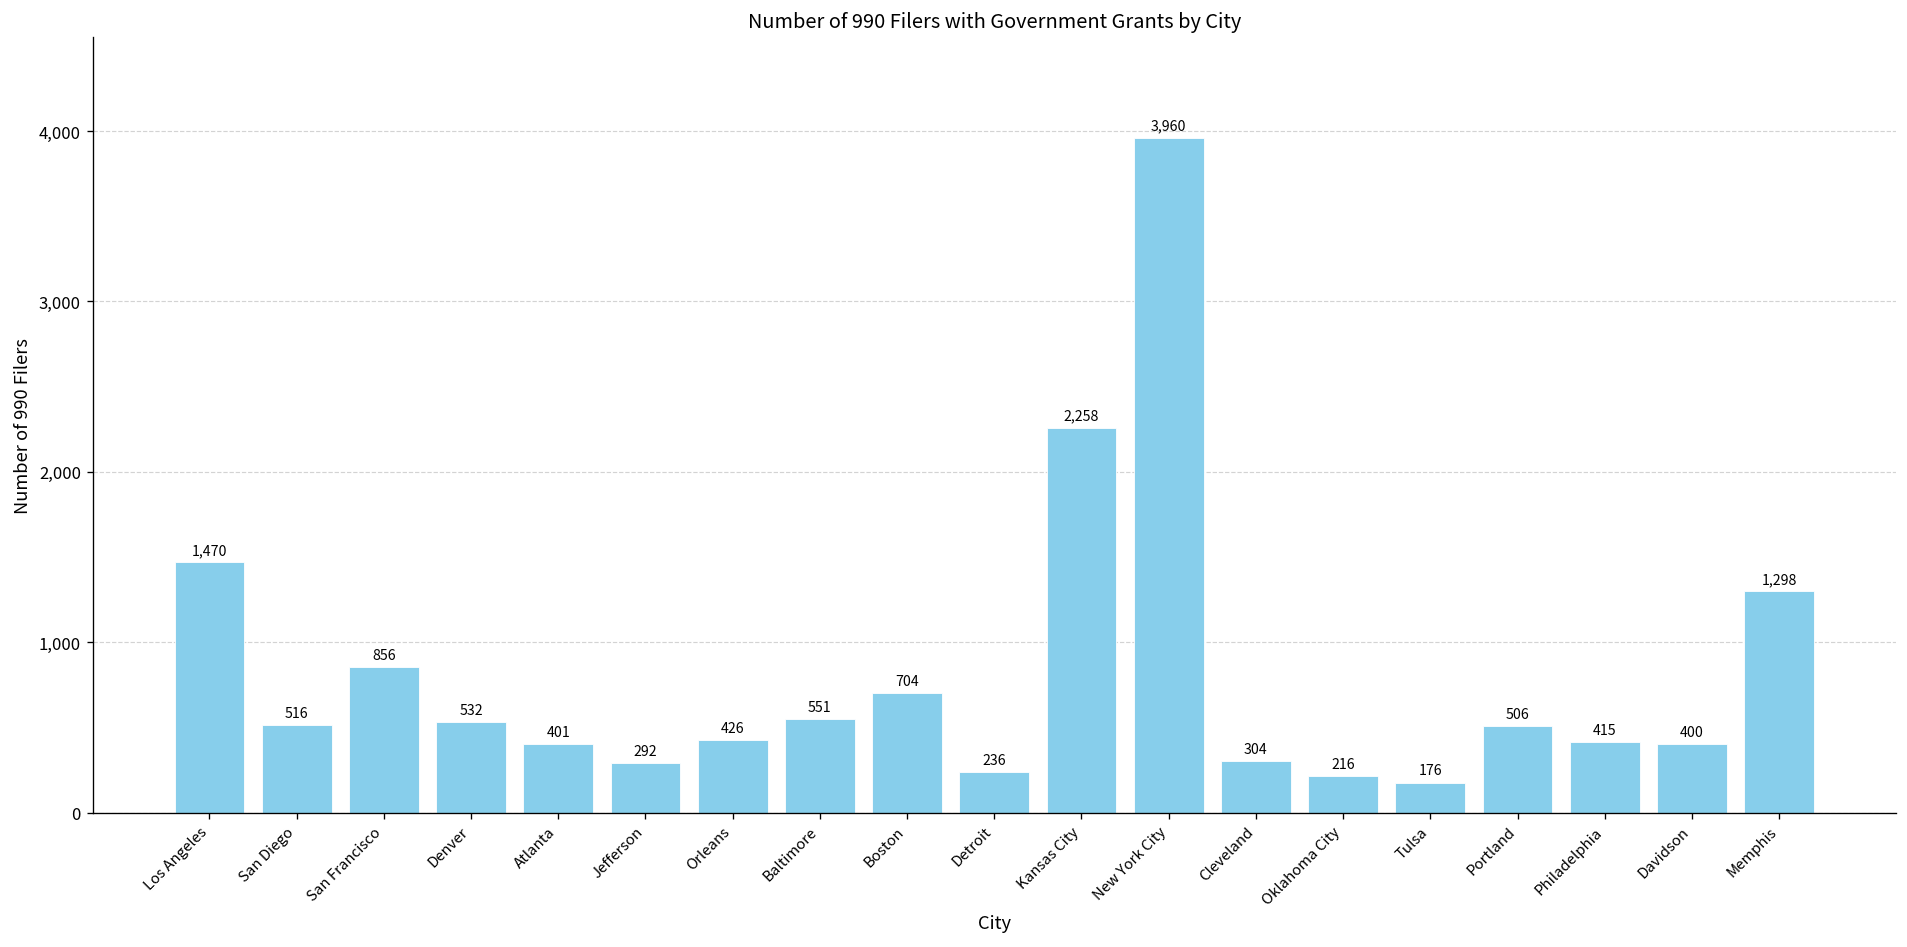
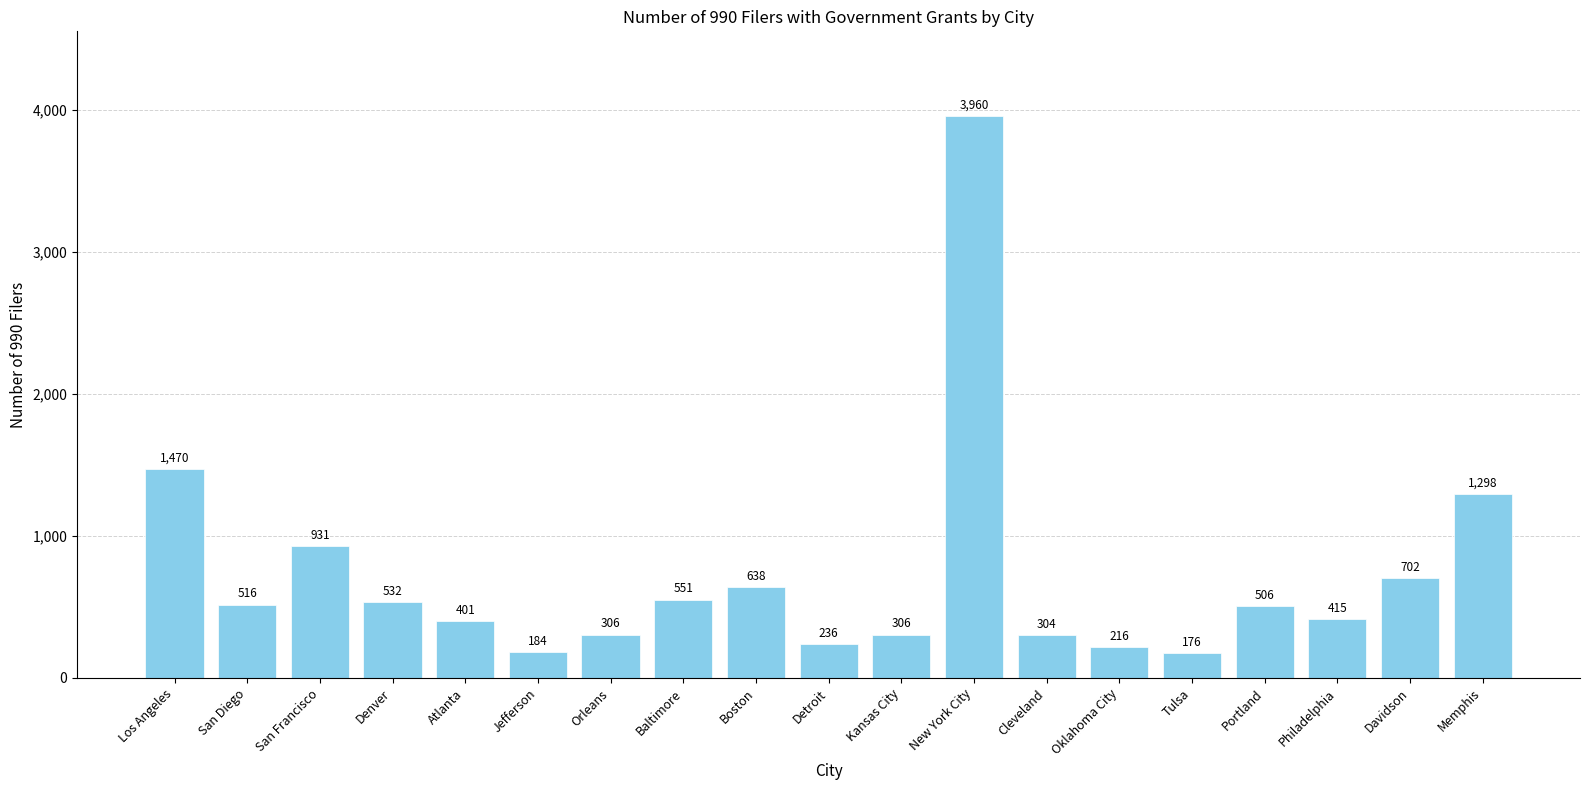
San Francisco: 856 -> 931
Jefferson: 292 -> 184
Orleans: 426 -> 306
Boston: 704 -> 638
Kansas City: 2,258 -> 306
Davidson: 400 -> 702
